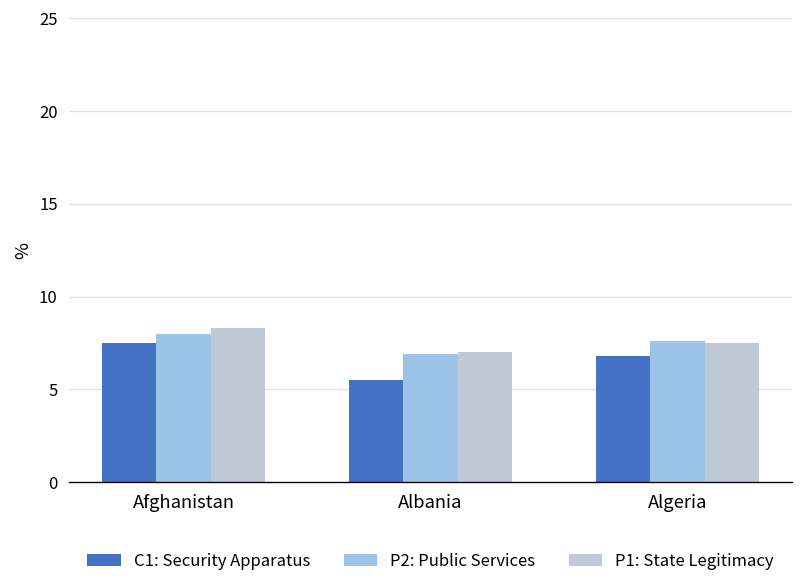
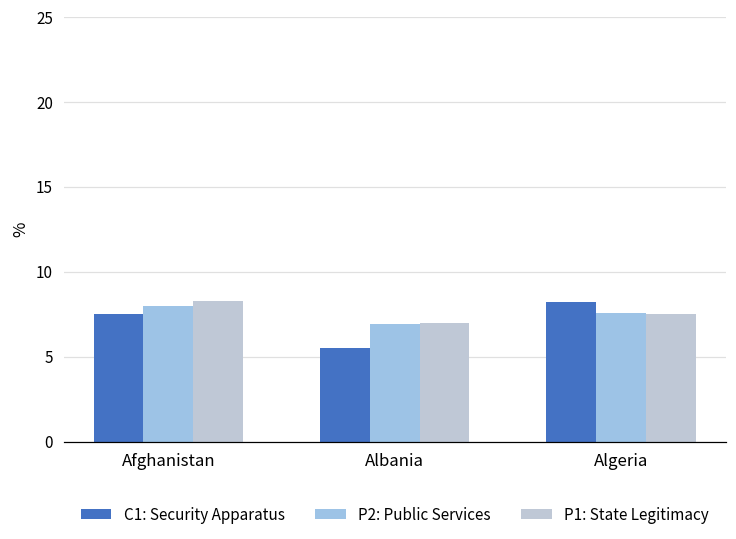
C1: Security Apparatus, Algeria: 6.8 -> 8.2
